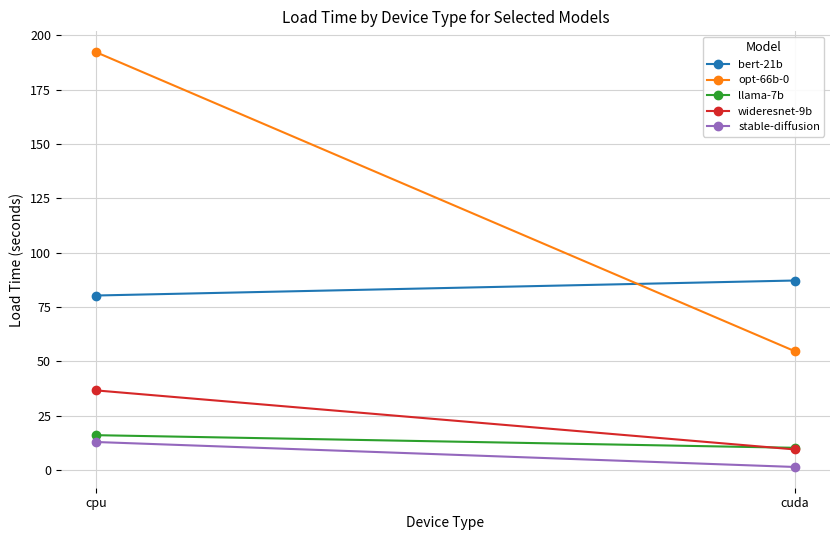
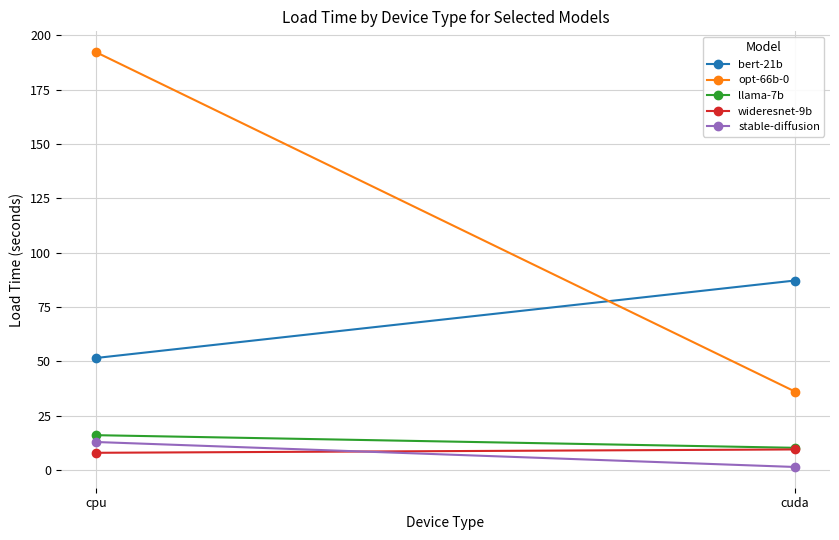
bert-21b, cpu: 80 -> 51
wideresnet-9b, cpu: 37 -> 8
opt-66b-0, cuda: 55 -> 36
